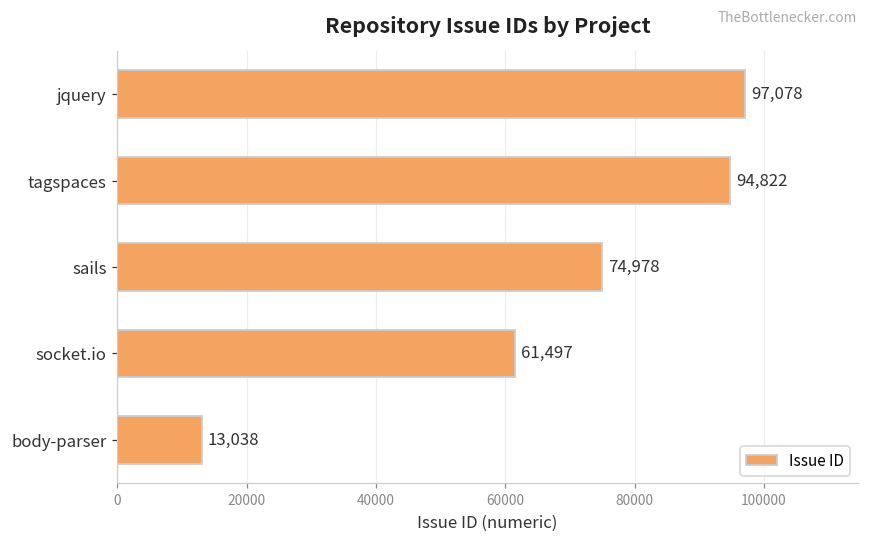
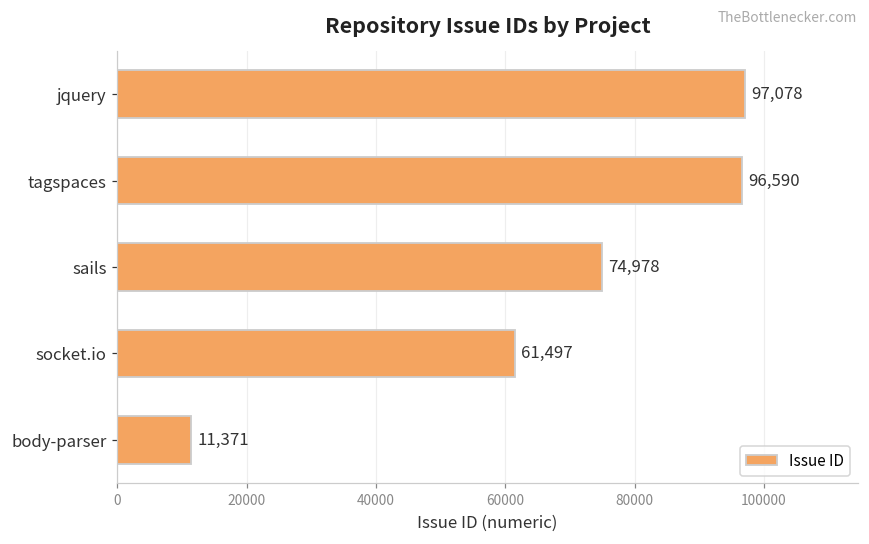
tagspaces: 94,822 -> 96,590
body-parser: 13,038 -> 11,371
